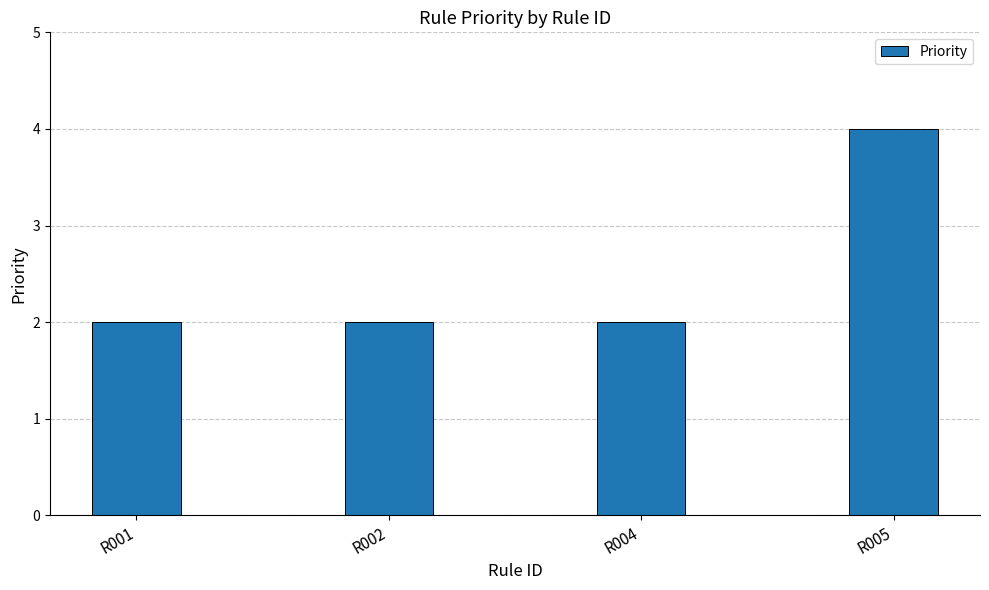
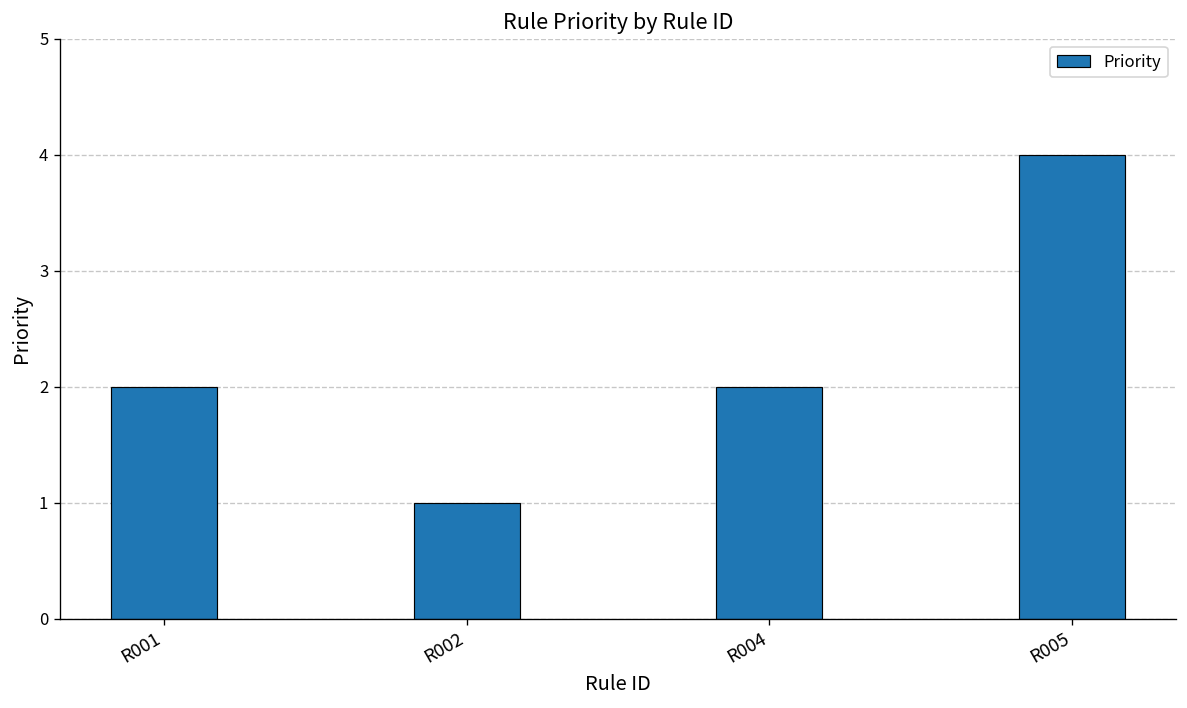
R002: 2 -> 1
